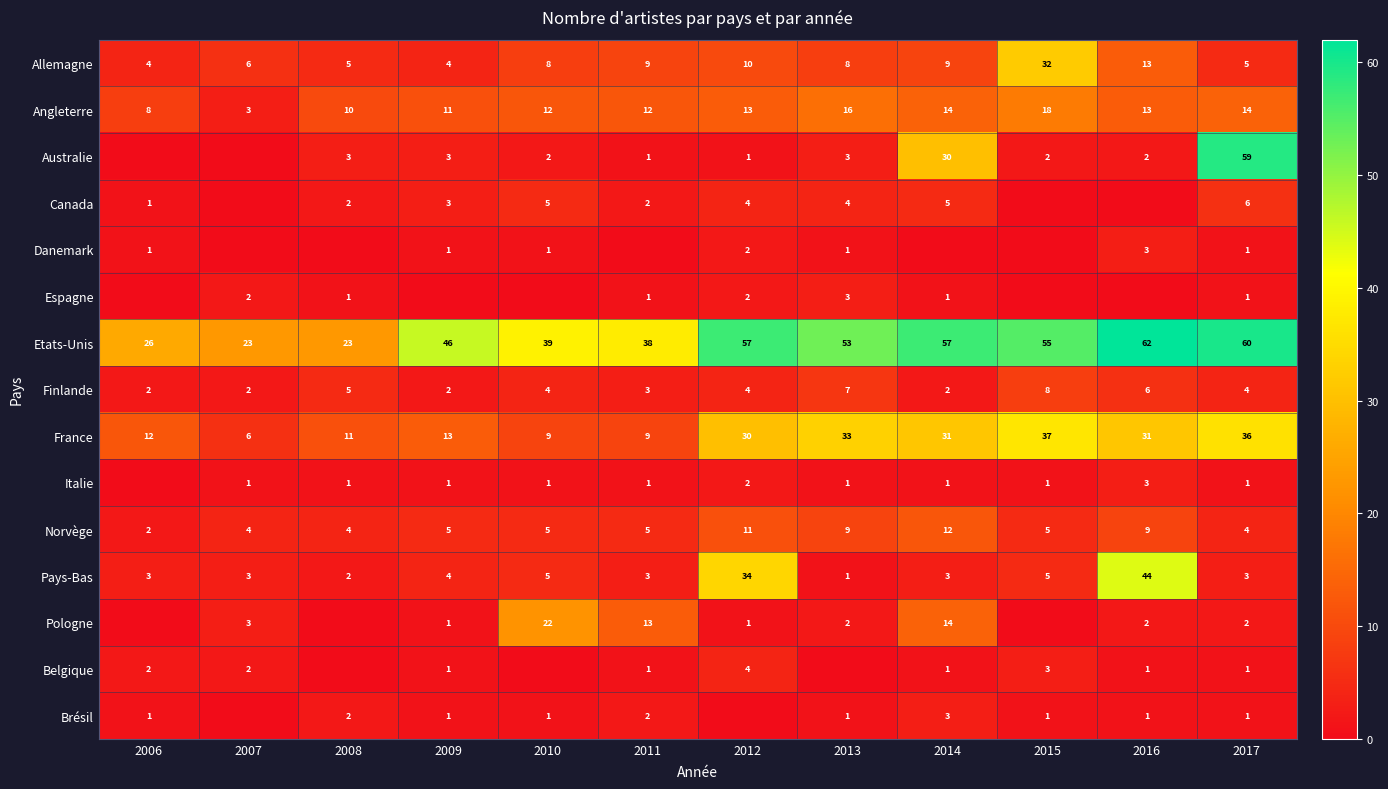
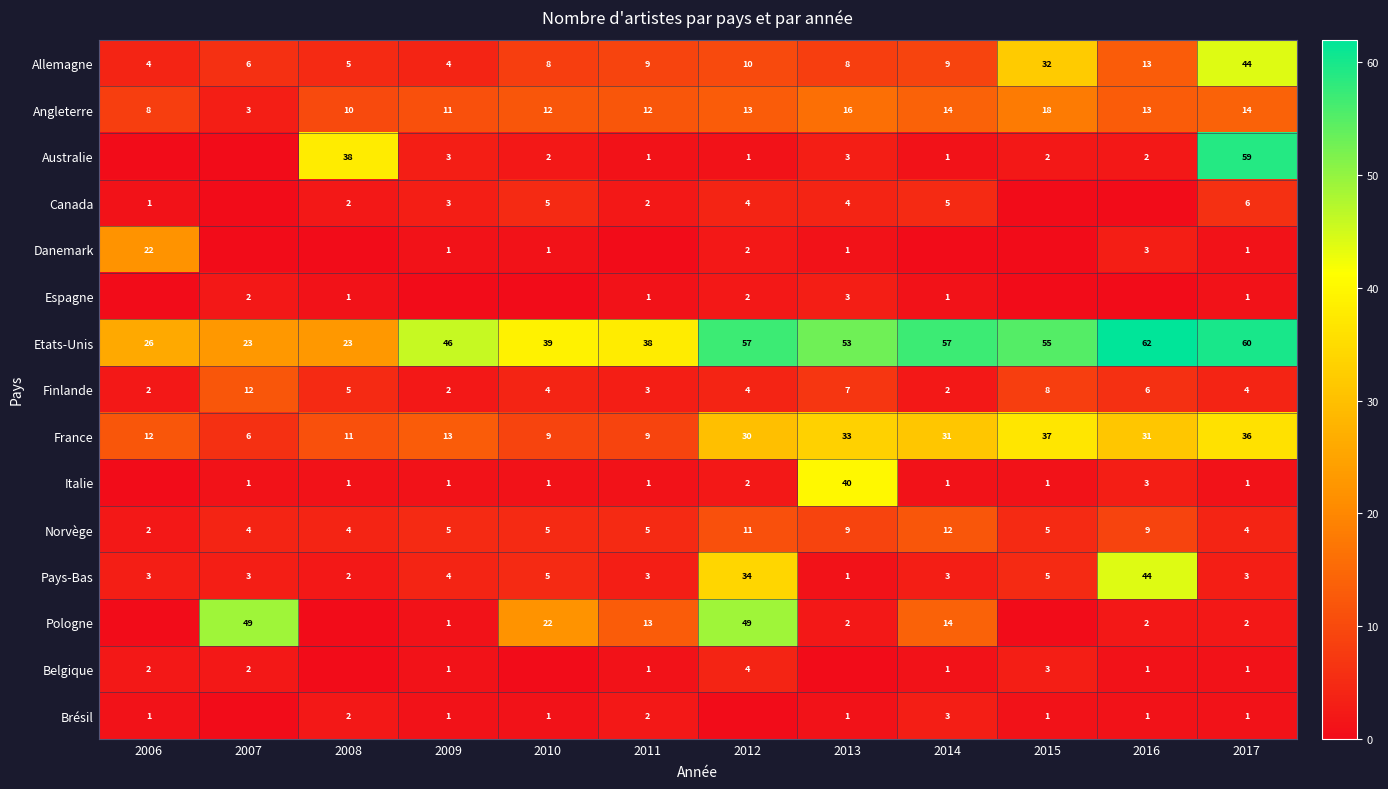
Allemagne, 2017: 5 -> 44
Australie, 2008: 3 -> 38
Australie, 2014: 30 -> 1
Danemark, 2006: 1 -> 22
Finlande, 2007: 2 -> 12
Italie, 2013: 1 -> 40
Pologne, 2007: 3 -> 49
Pologne, 2012: 1 -> 49
